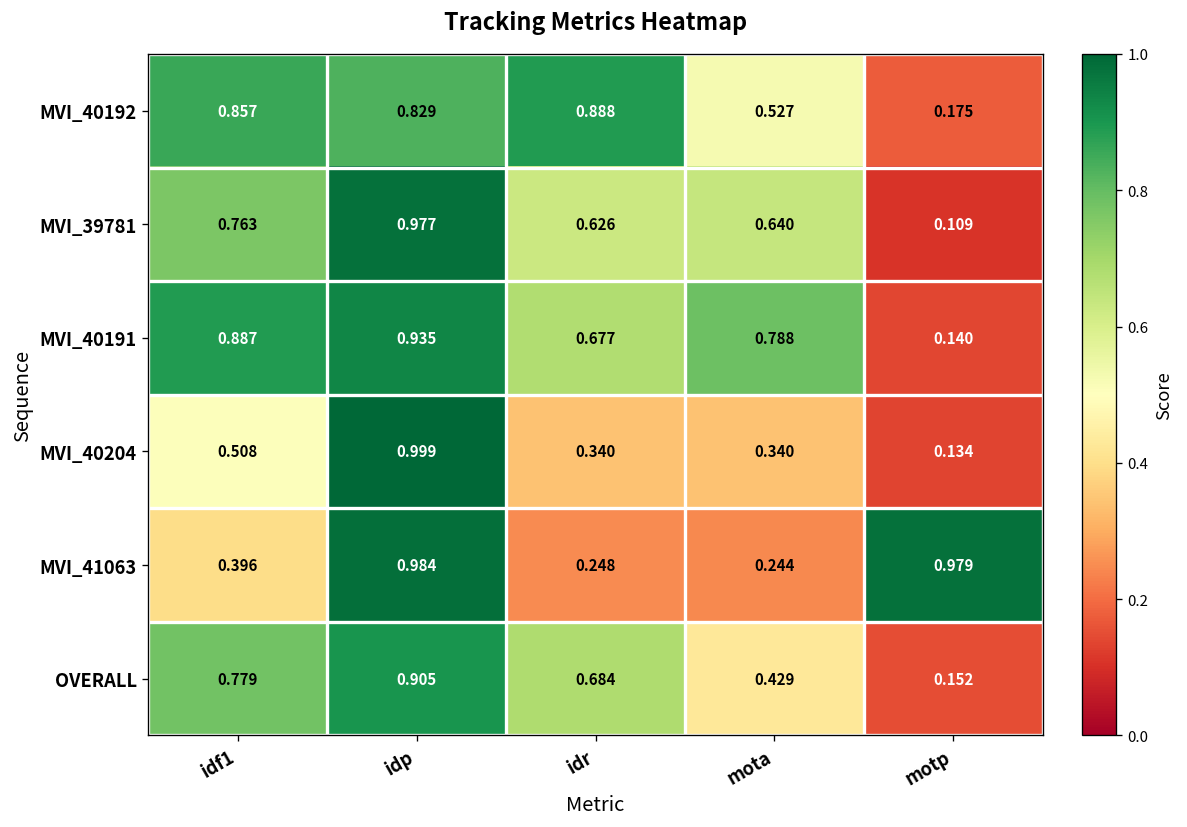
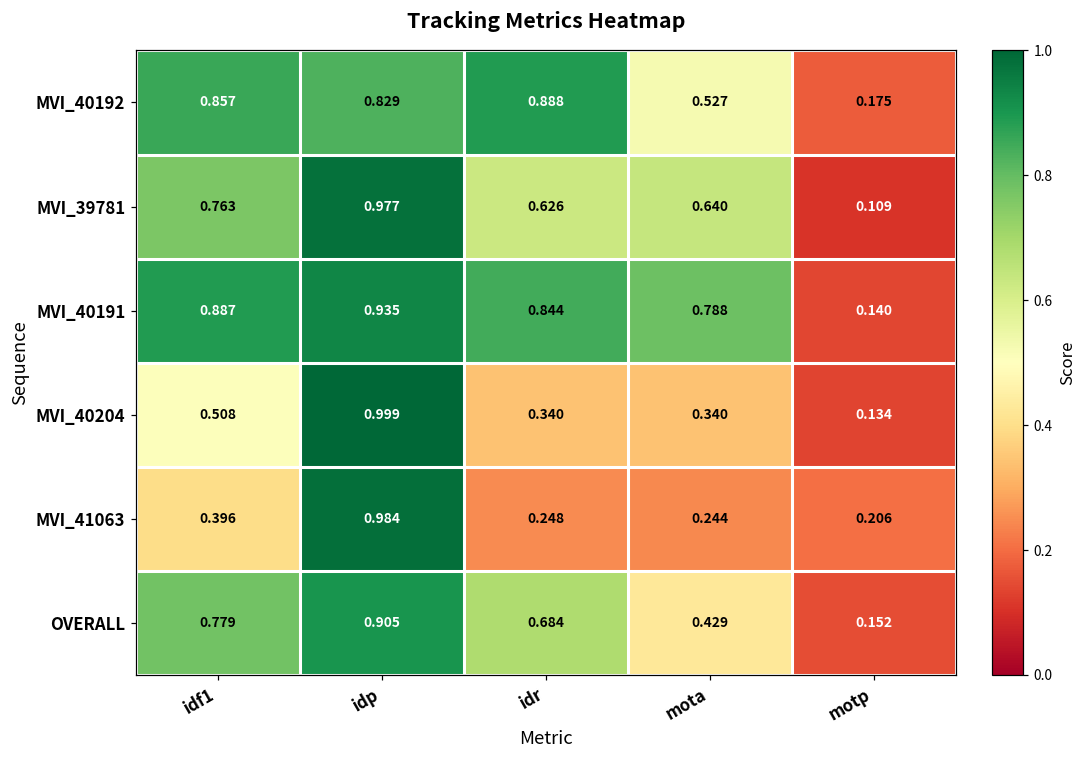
MVI_40191, idr: 0.677 -> 0.844
MVI_41063, motp: 0.979 -> 0.206
